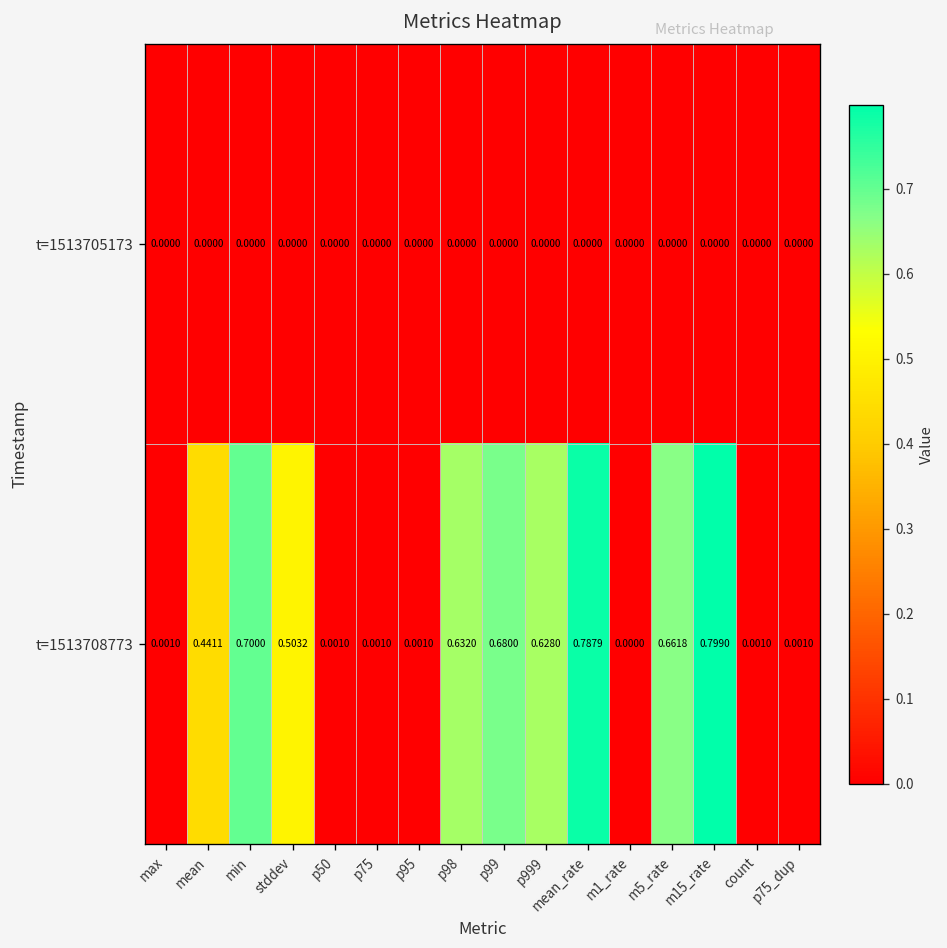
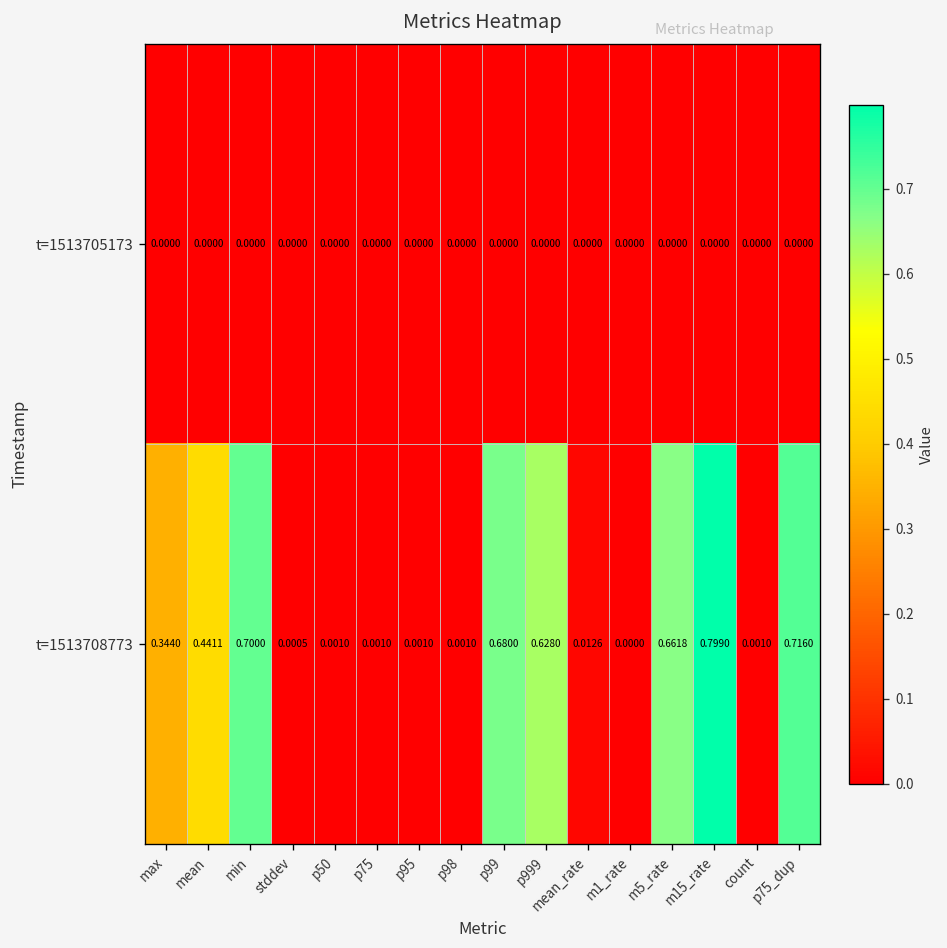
t=1513708773, max: 0.0010 -> 0.3440
t=1513708773, stddev: 0.5032 -> 0.0005
t=1513708773, p98: 0.6320 -> 0.0010
t=1513708773, mean_rate: 0.7879 -> 0.0126
t=1513708773, p75_dup: 0.0010 -> 0.7160
